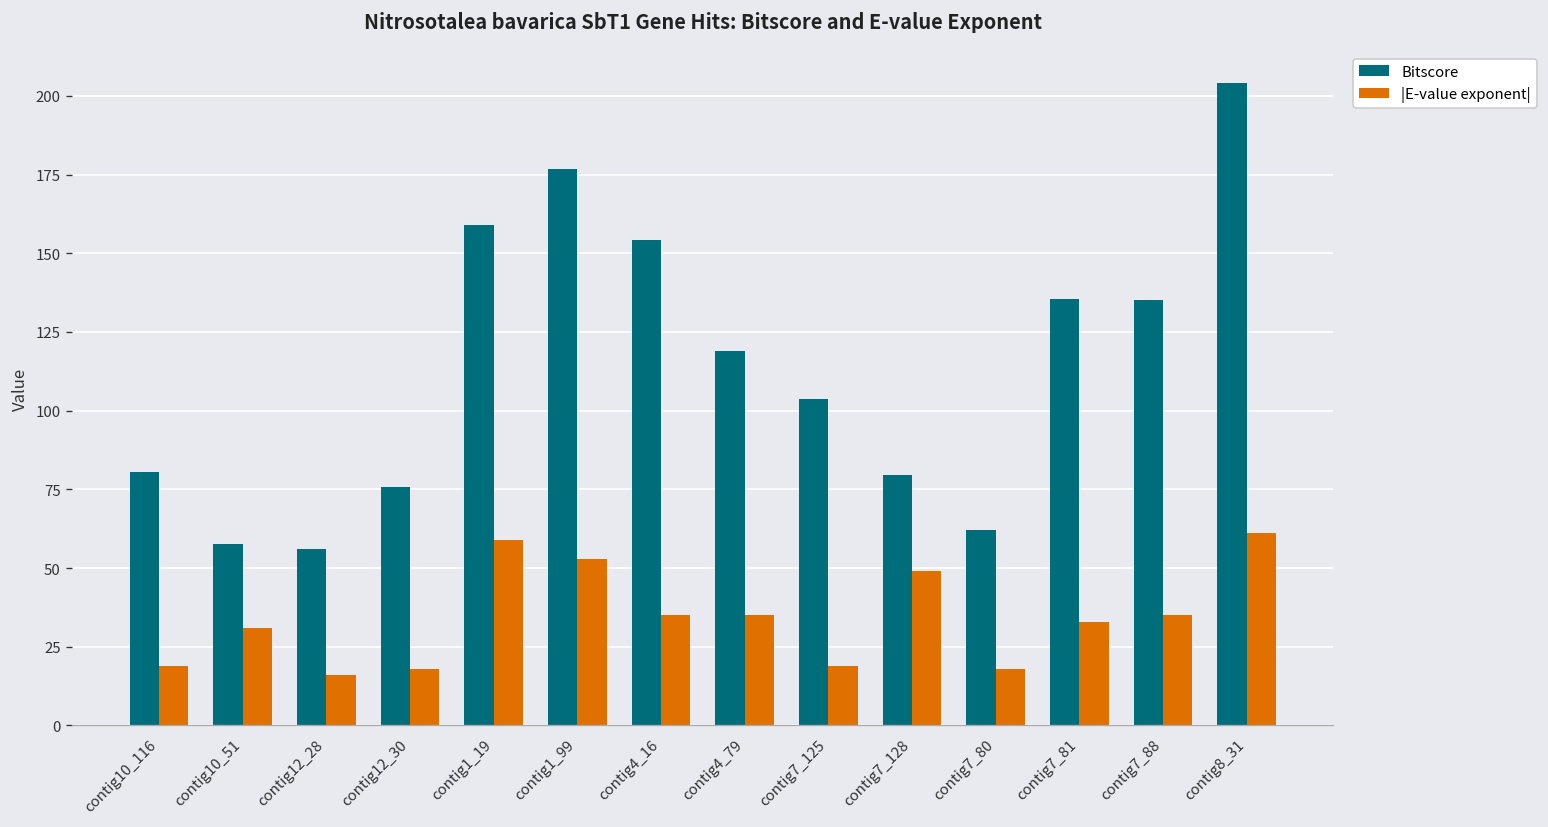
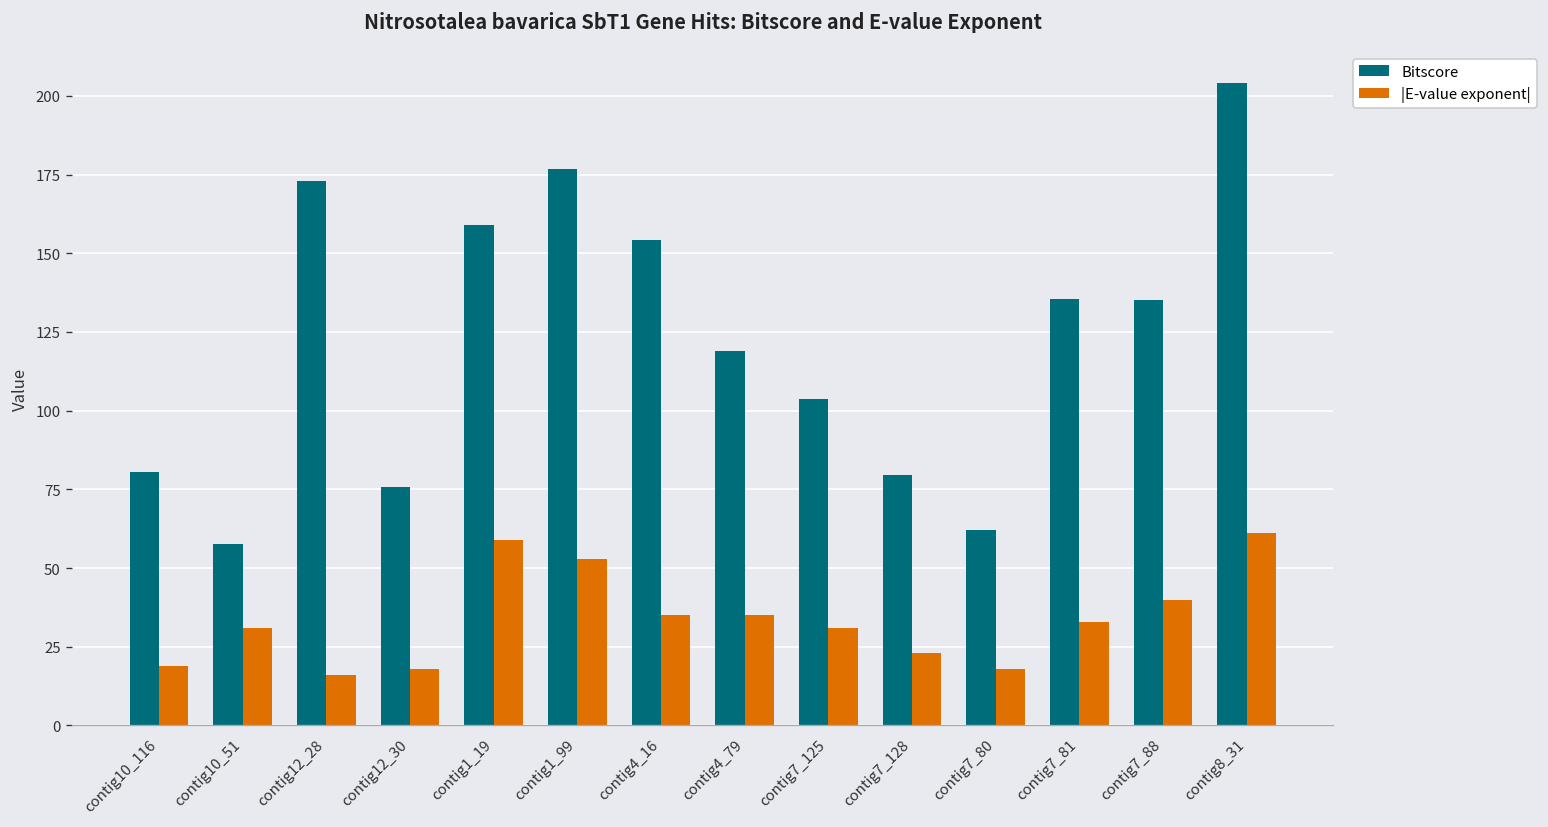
Bitscore, contig12_28: 56 -> 173
|E-value exponent|, contig7_125: 19 -> 31
|E-value exponent|, contig7_128: 49 -> 23
|E-value exponent|, contig7_88: 35 -> 40
